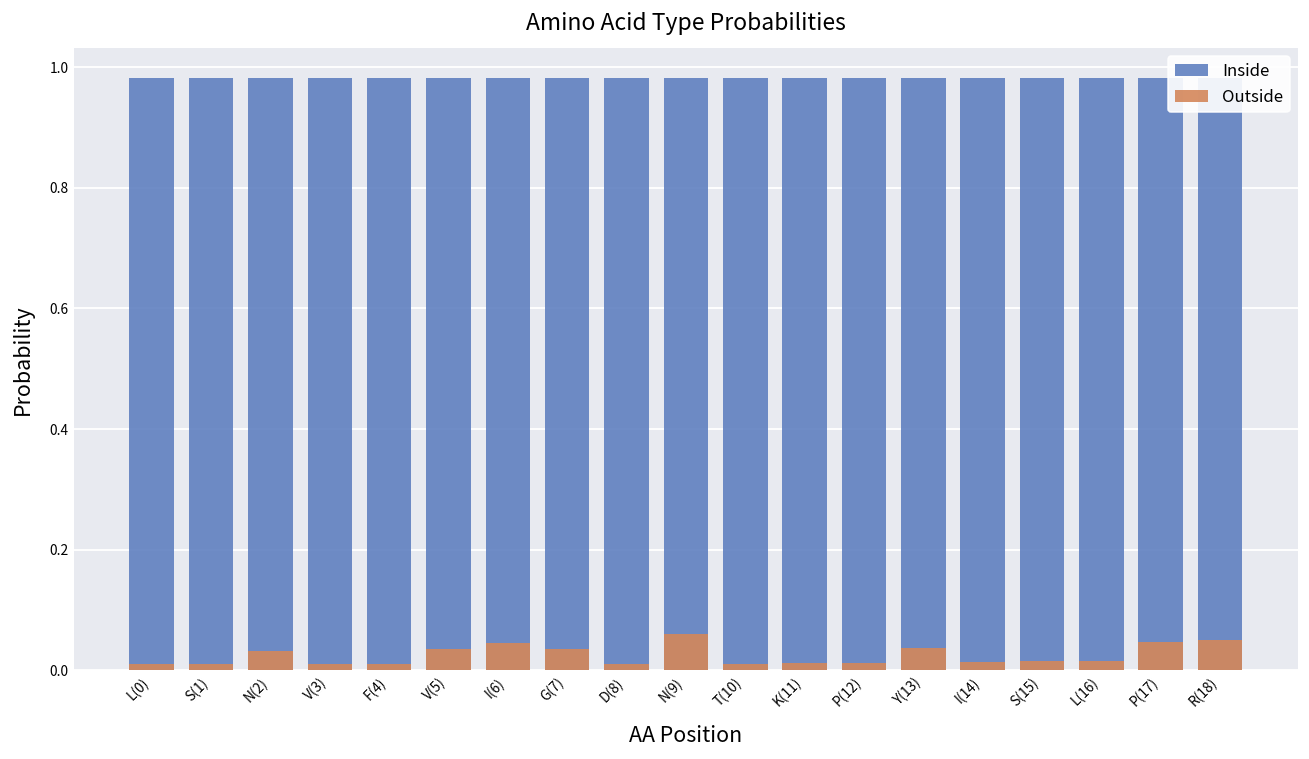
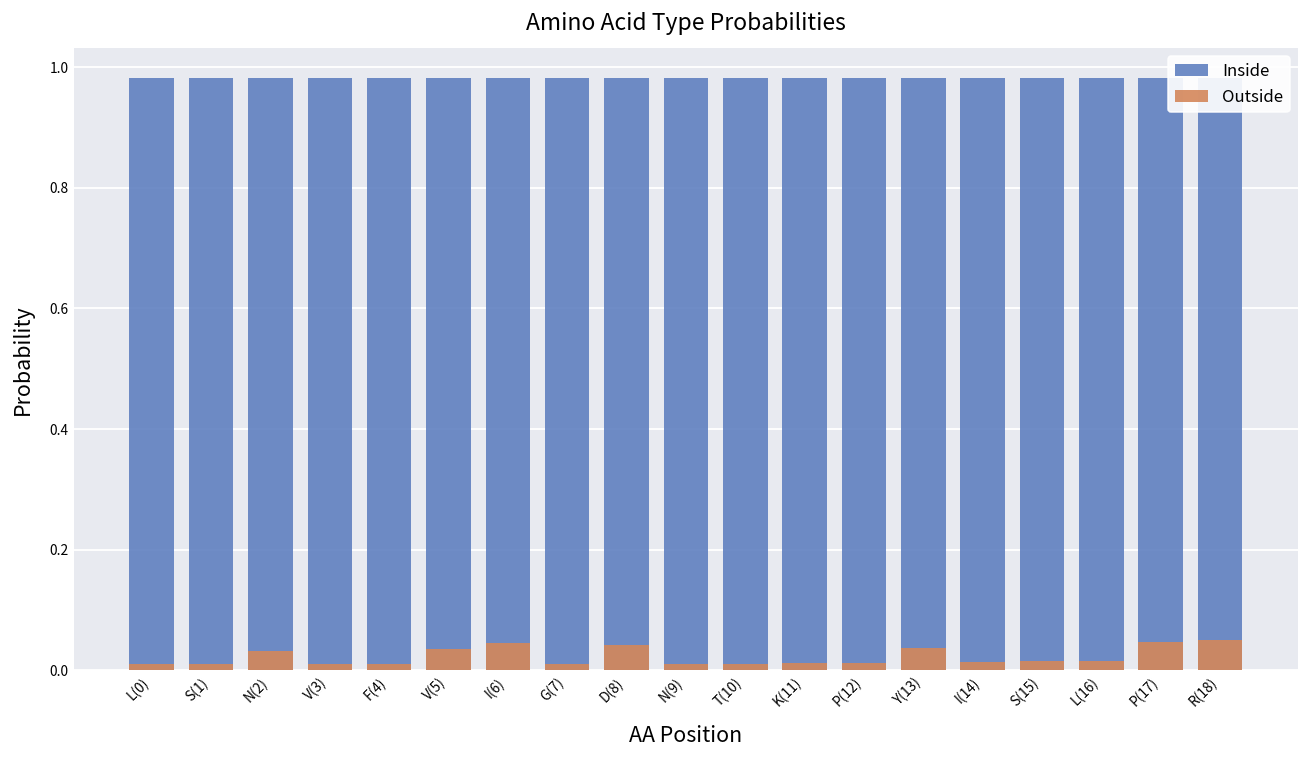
Outside, G(7): 0.04 -> 0.01
Outside, D(8): 0.01 -> 0.04
Outside, N(9): 0.06 -> 0.01
